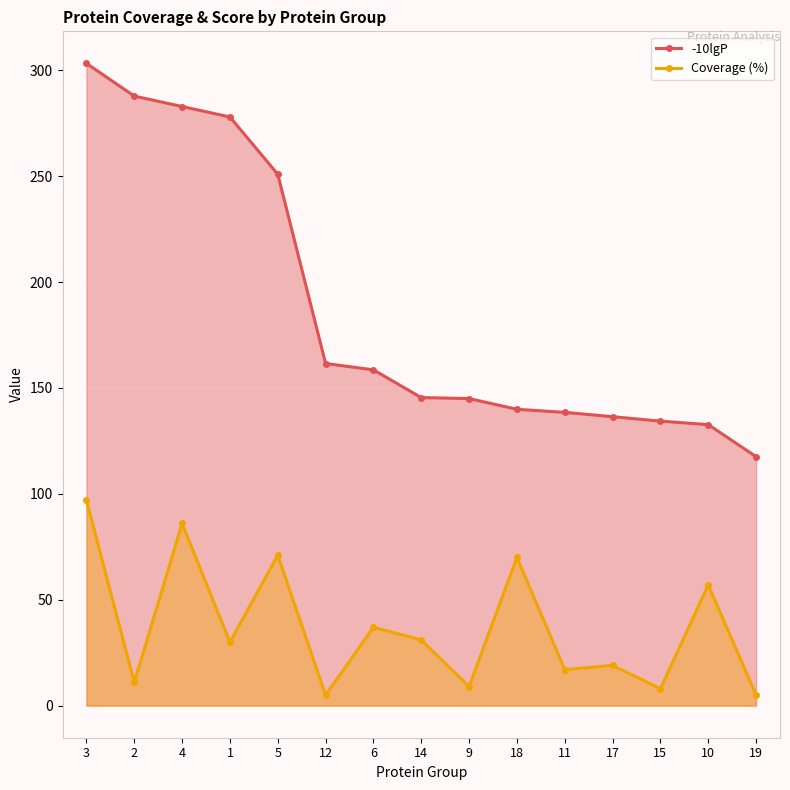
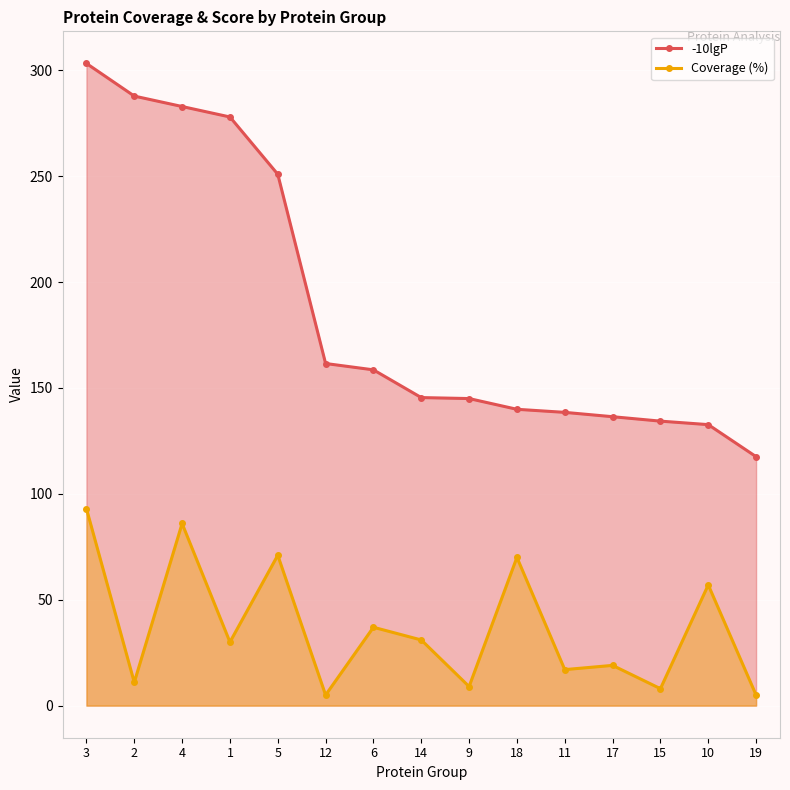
Coverage (%), 3: 97 -> 93
